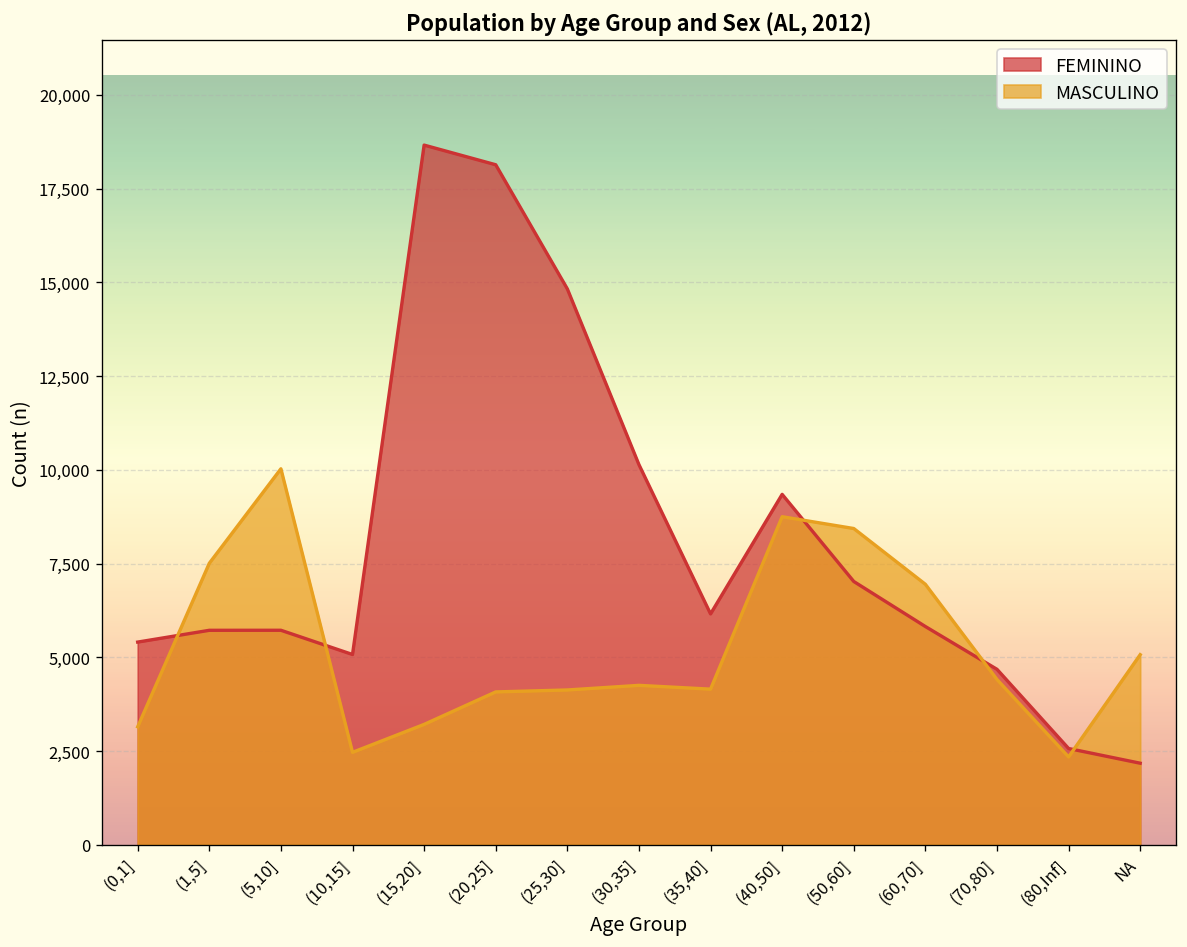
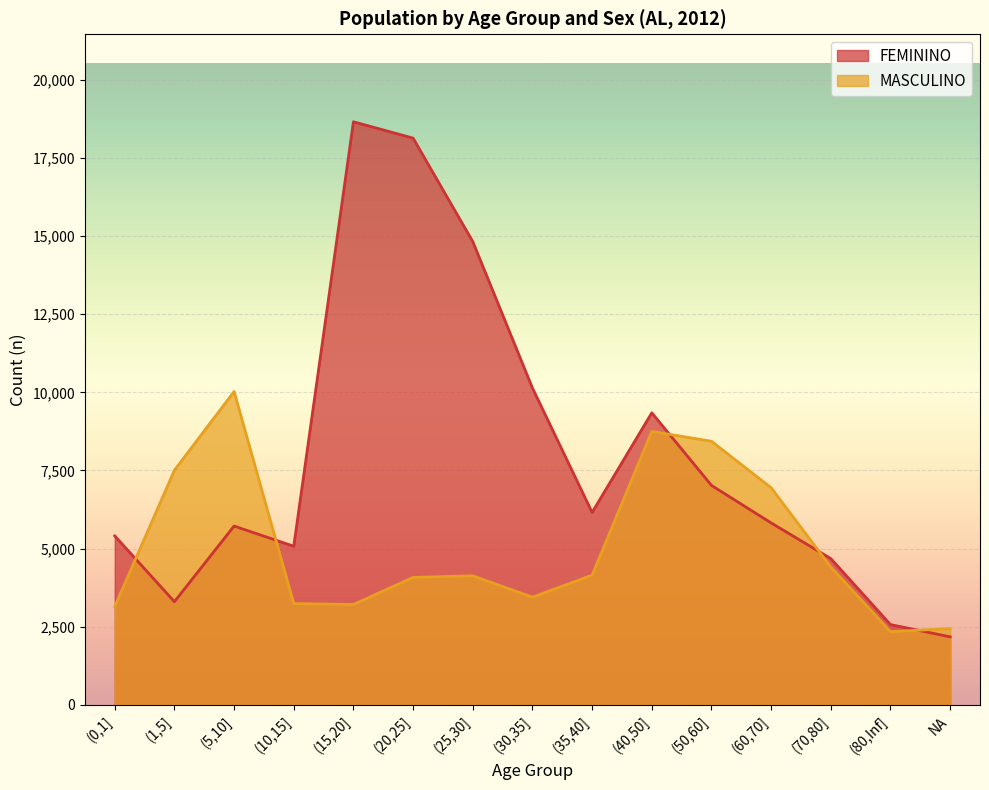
FEMININO, (1,5]: 5,700 -> 3,300
MASCULINO, (10,15]: 2,500 -> 3,200
MASCULINO, (30,35]: 4,300 -> 3,400
MASCULINO, NA: 5,100 -> 2,400
